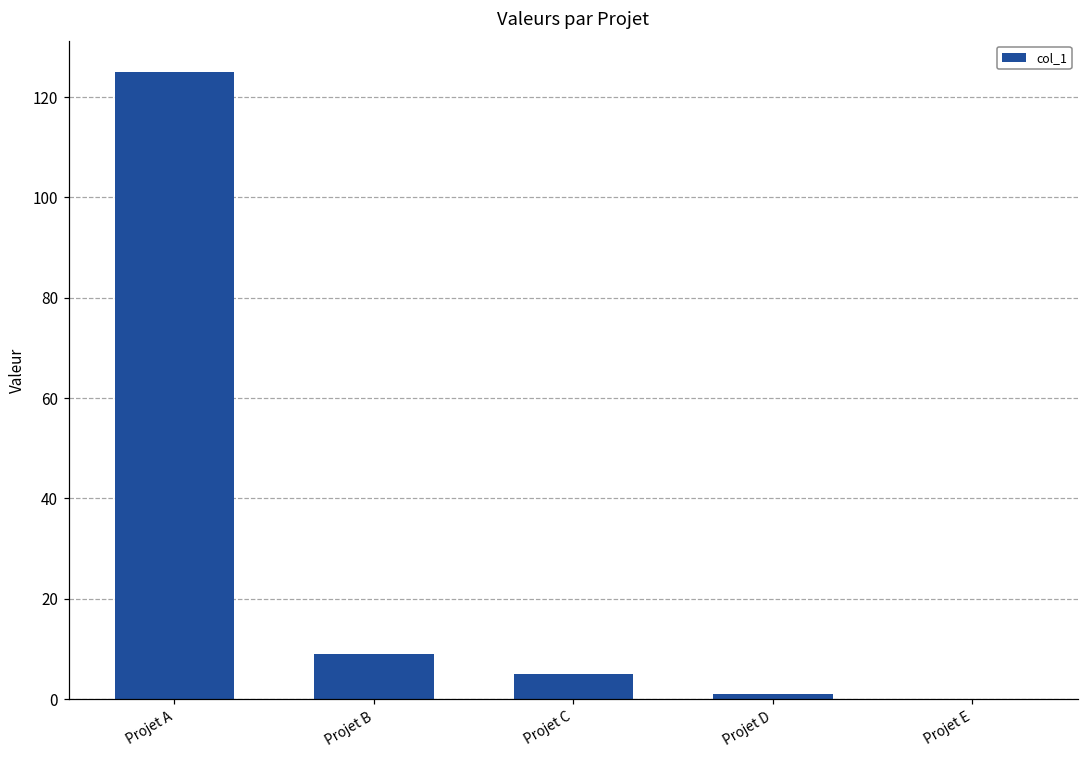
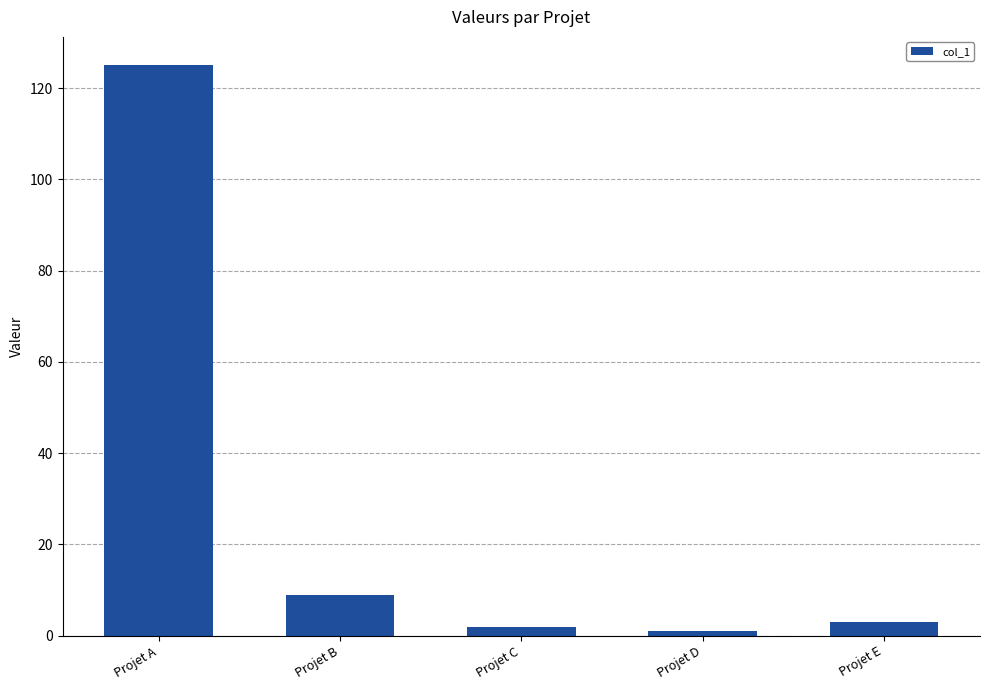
Projet C: 5 -> 2
Projet E: 0 -> 3
